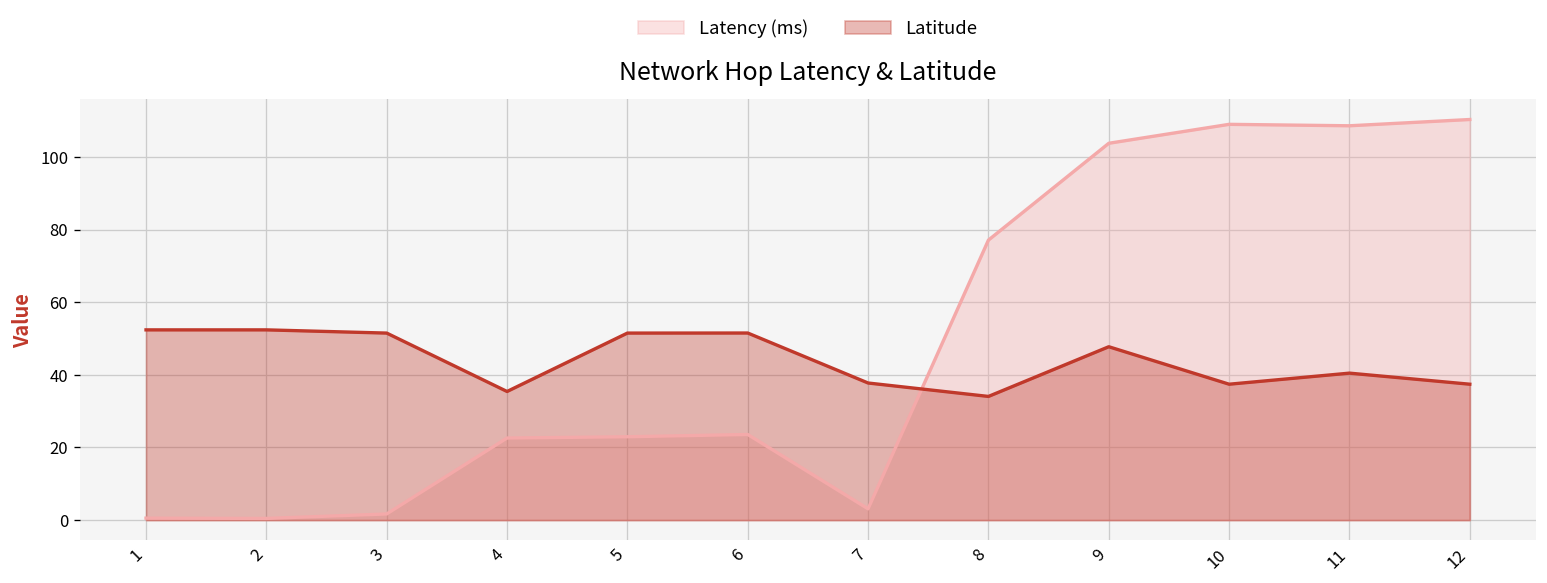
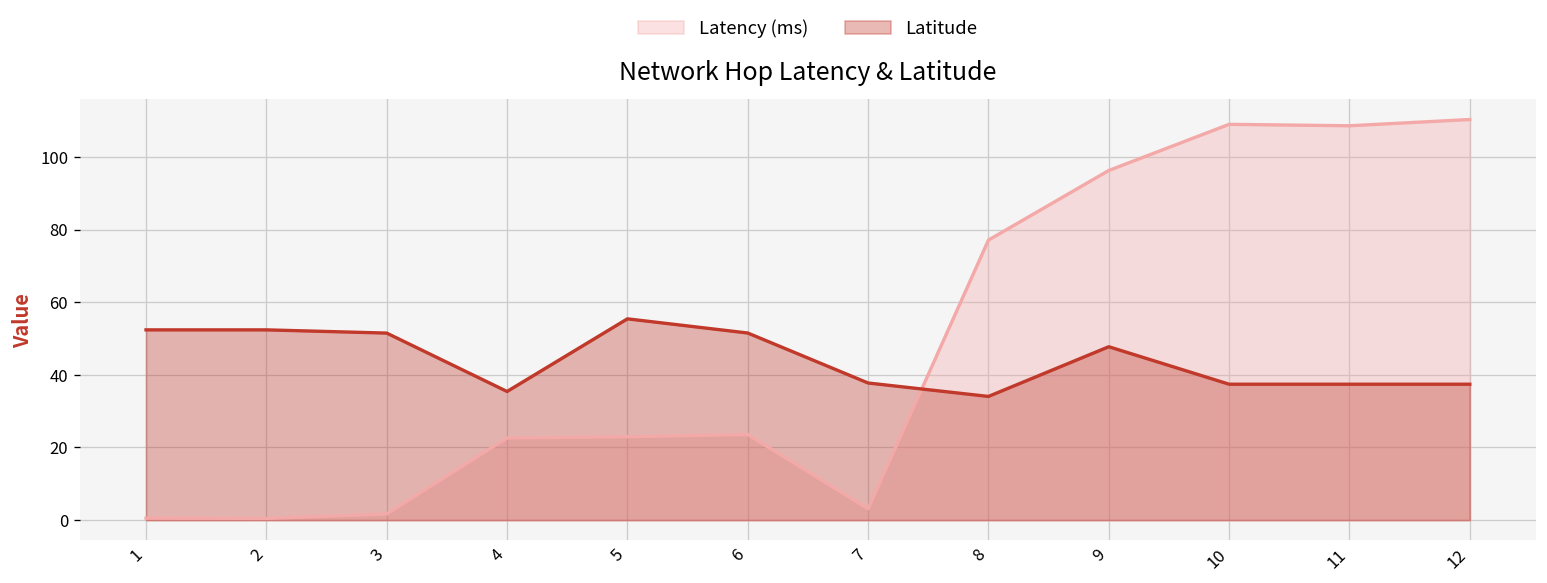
Latitude, 5: 51 -> 55
Latency (ms), 9: 104 -> 96
Latitude, 11: 40 -> 37
